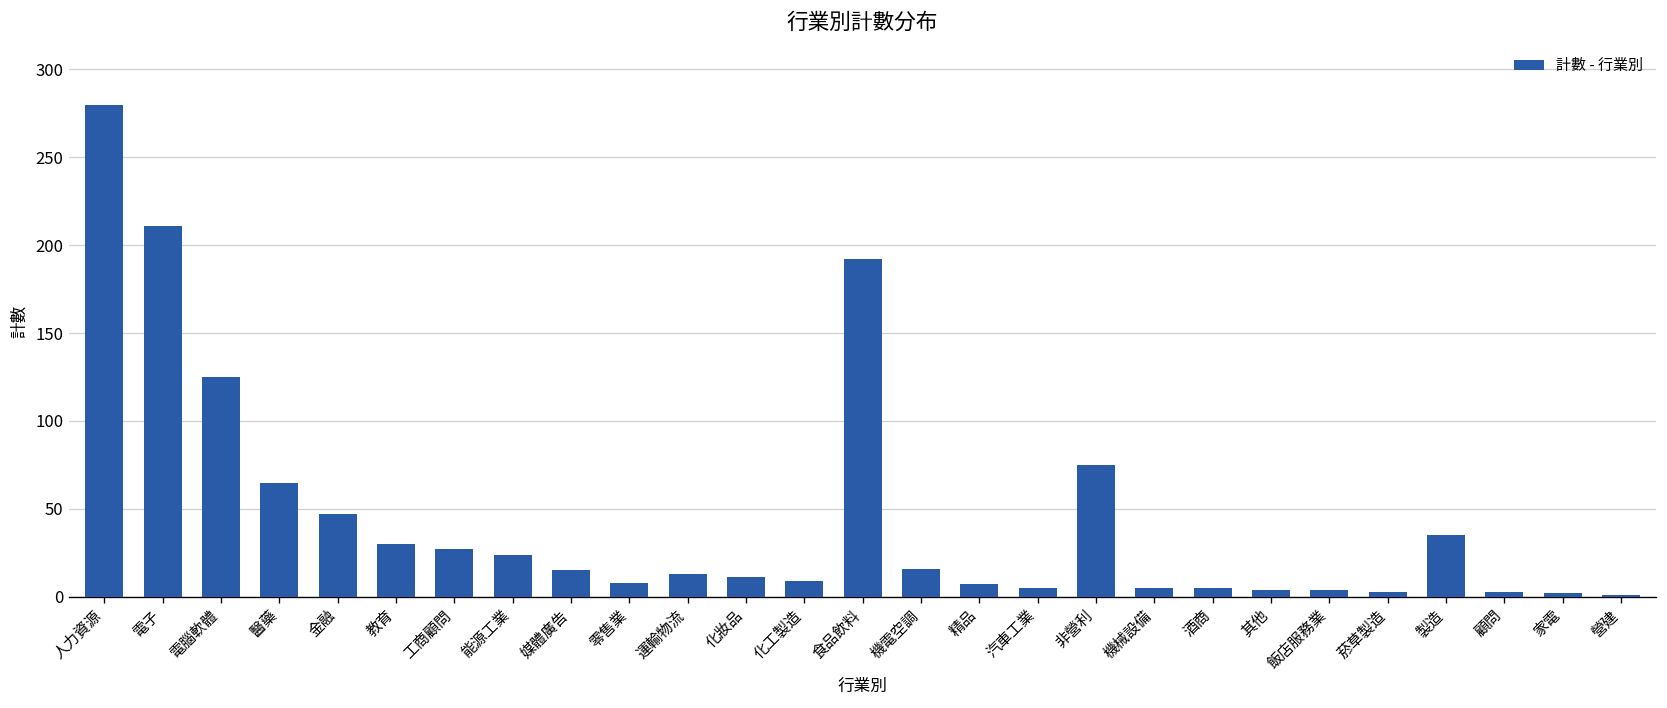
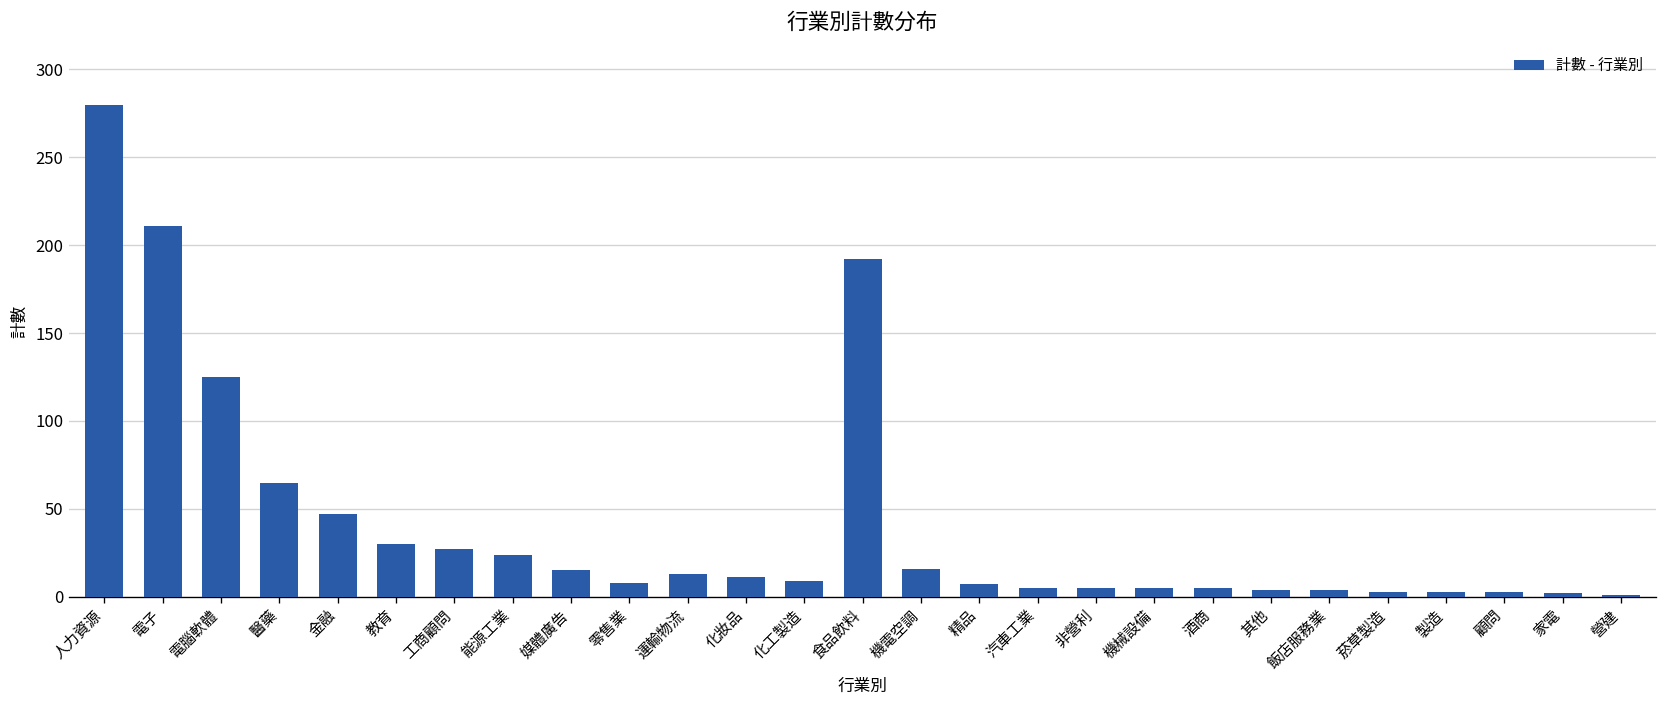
非營利: 75 -> 5
製造: 35 -> 3
